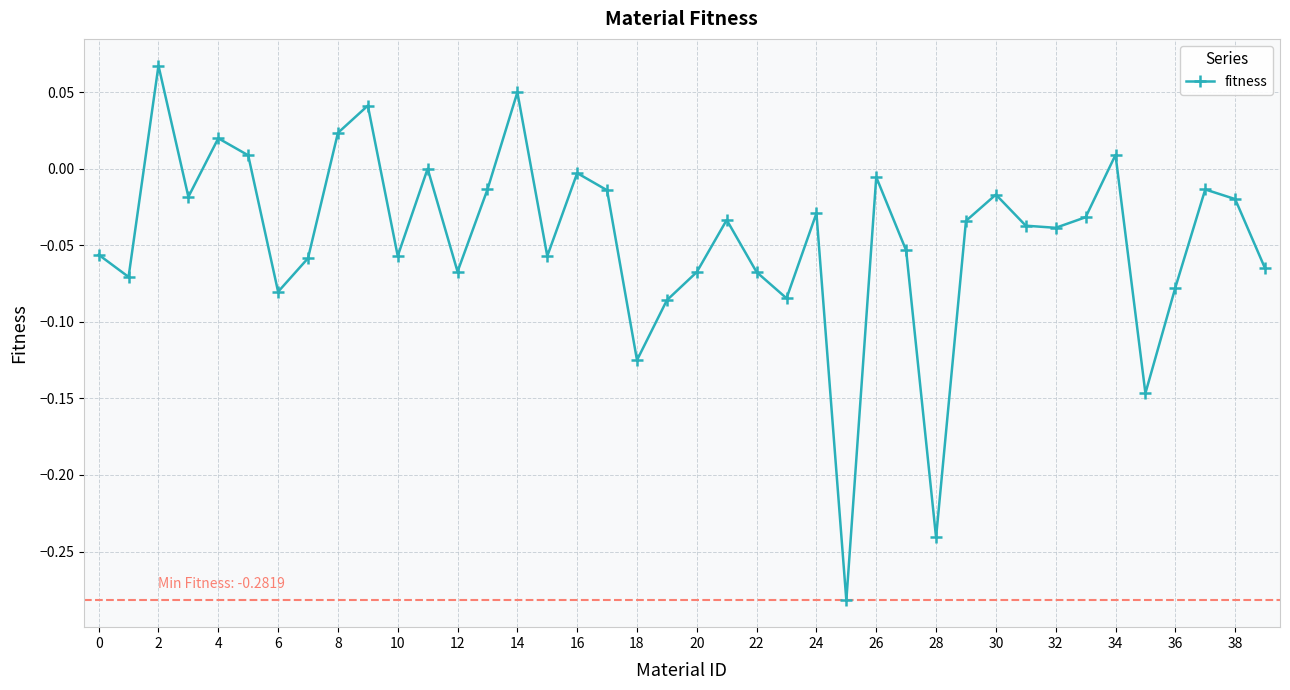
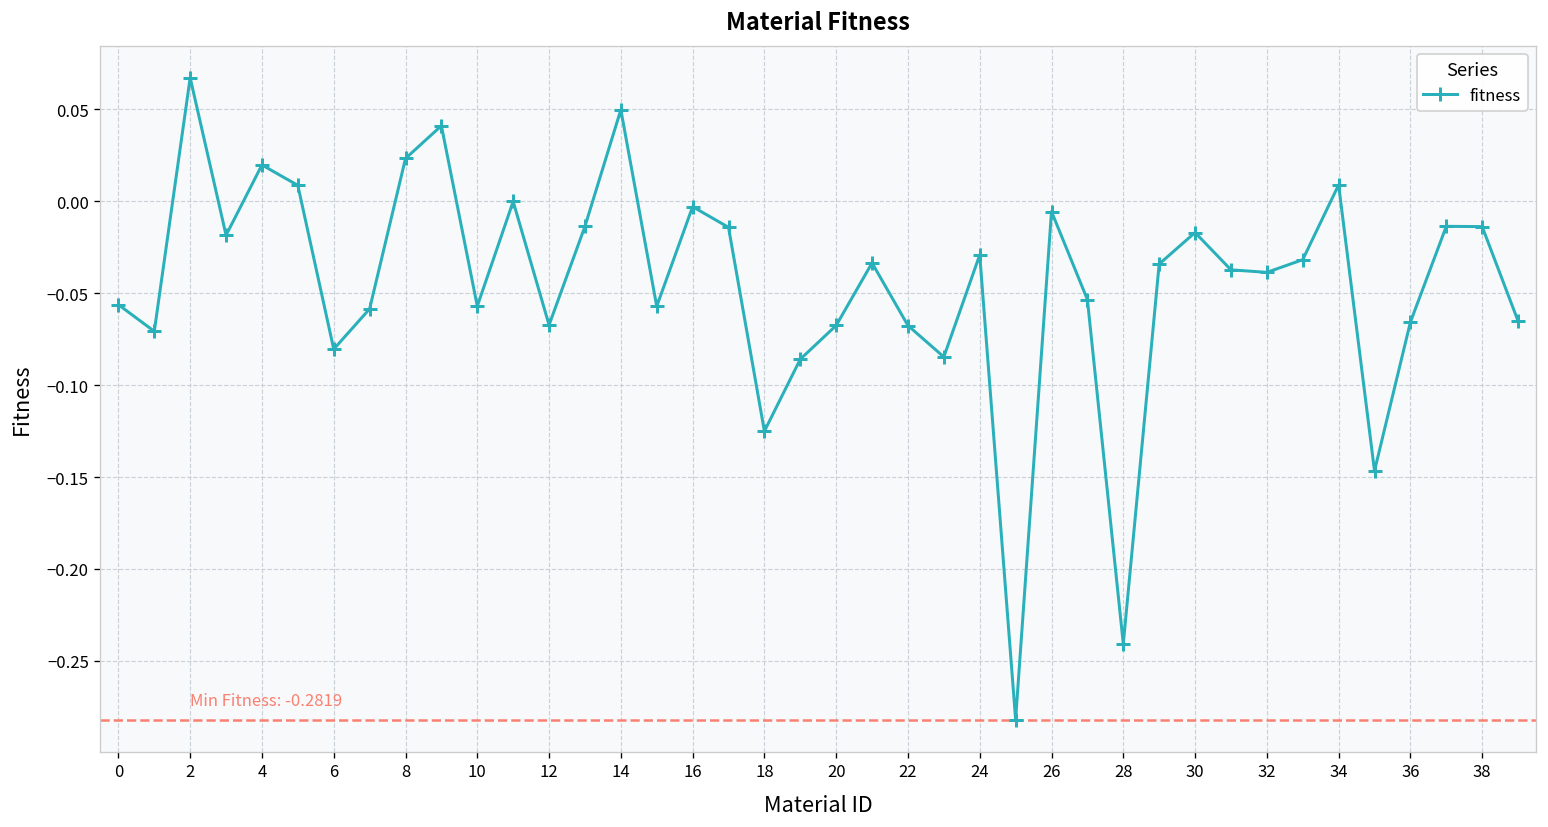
36: -0.078 -> -0.066
38: -0.020 -> -0.014
